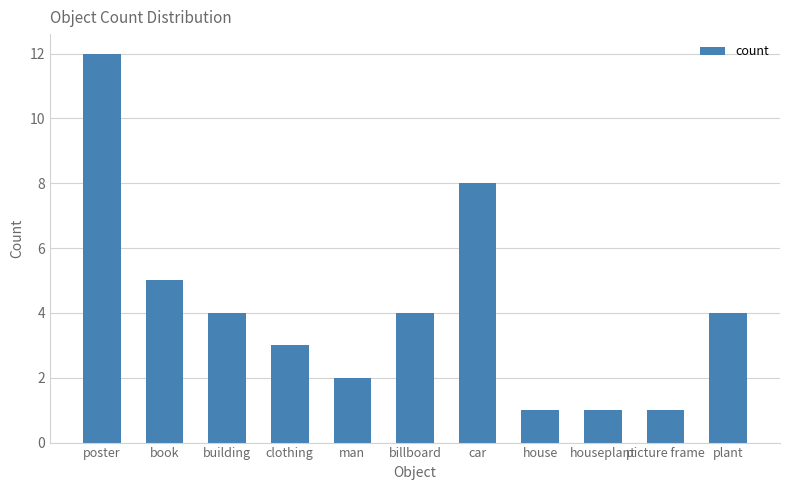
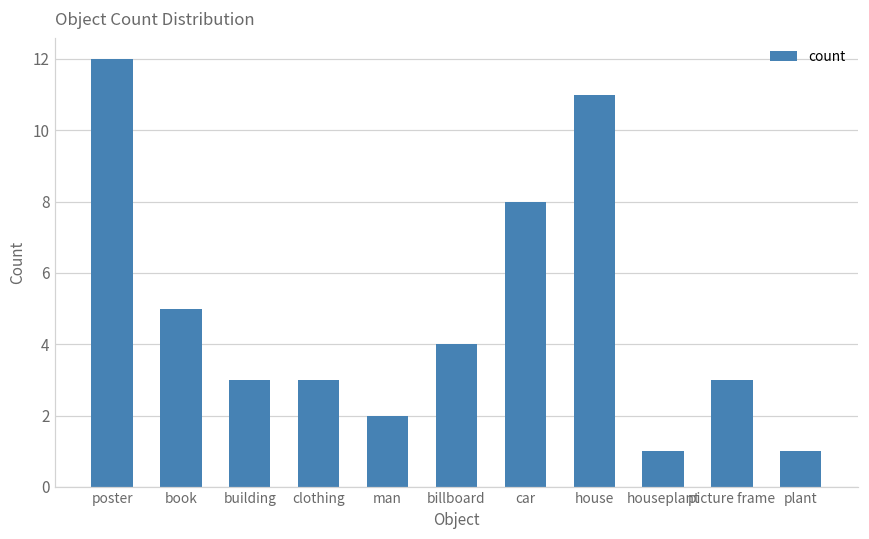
building: 4 -> 3
house: 1 -> 11
picture frame: 1 -> 3
plant: 4 -> 1
